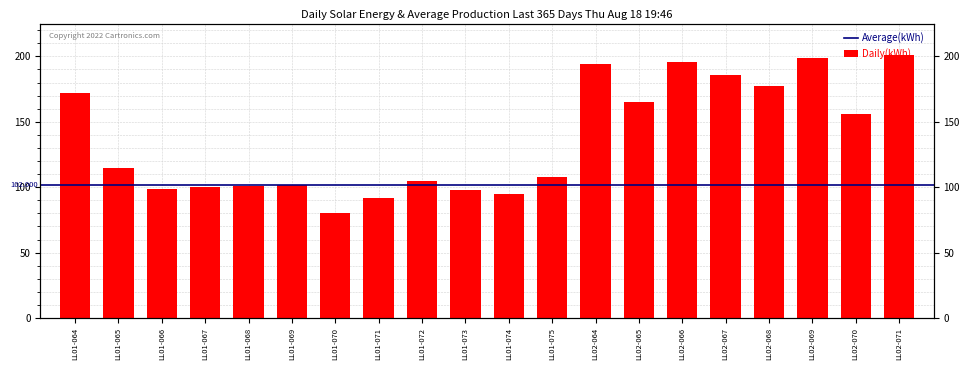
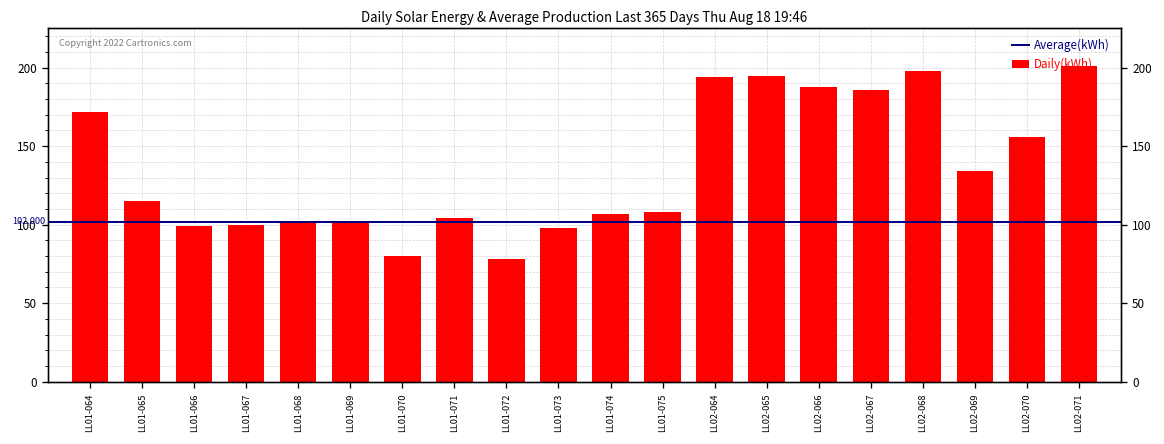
LL01-071: 92 -> 104
LL01-072: 105 -> 78
LL01-074: 95 -> 107
LL02-065: 165 -> 195
LL02-066: 196 -> 188
LL02-068: 177 -> 198
LL02-069: 199 -> 134
